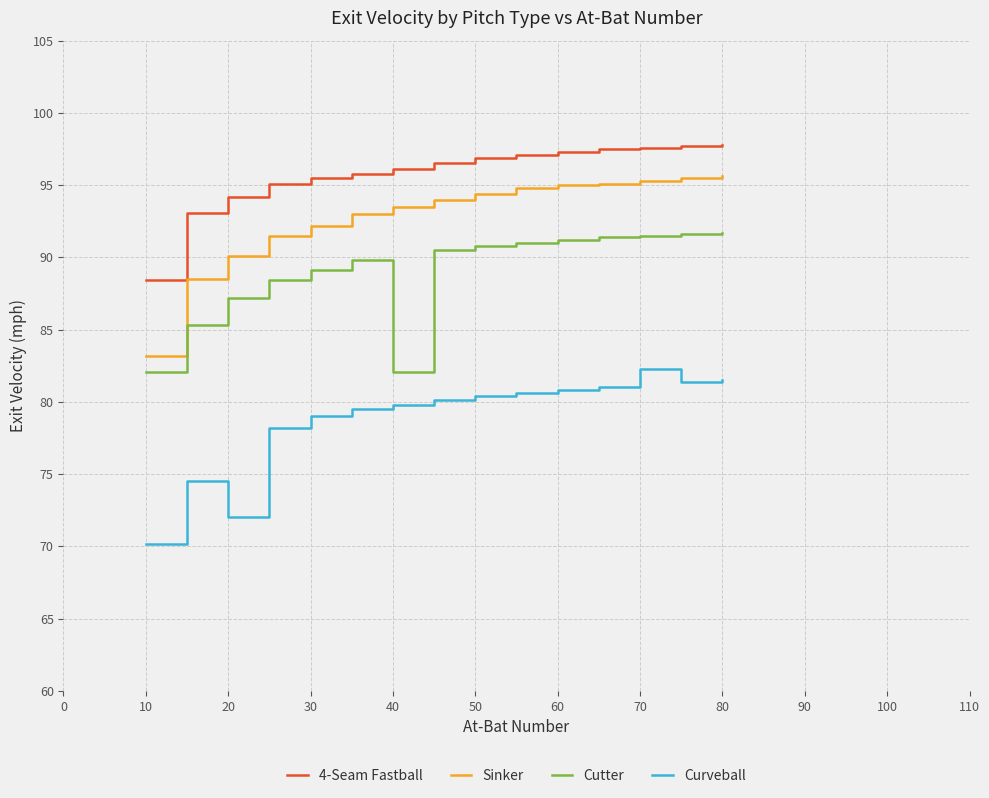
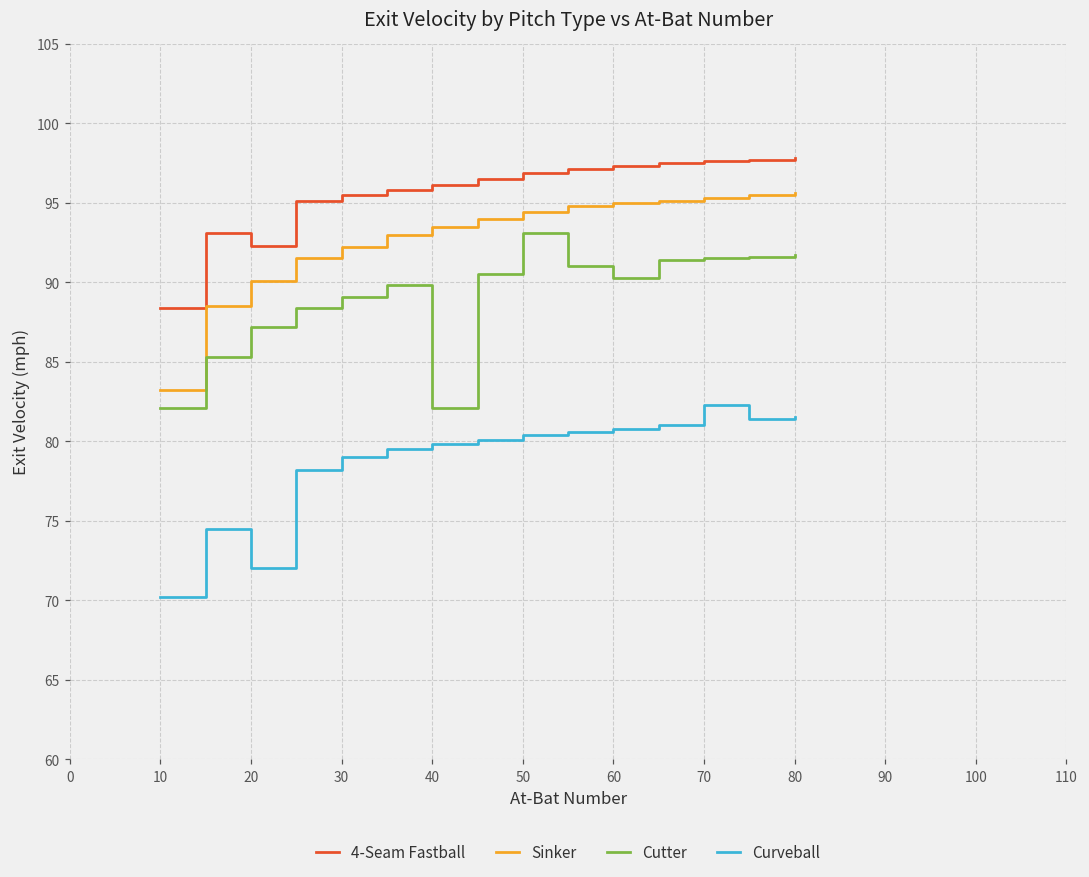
4-Seam Fastball, 20: 94.2 -> 92.3
Cutter, 50: 90.8 -> 93.1
Cutter, 60: 91.2 -> 90.3
